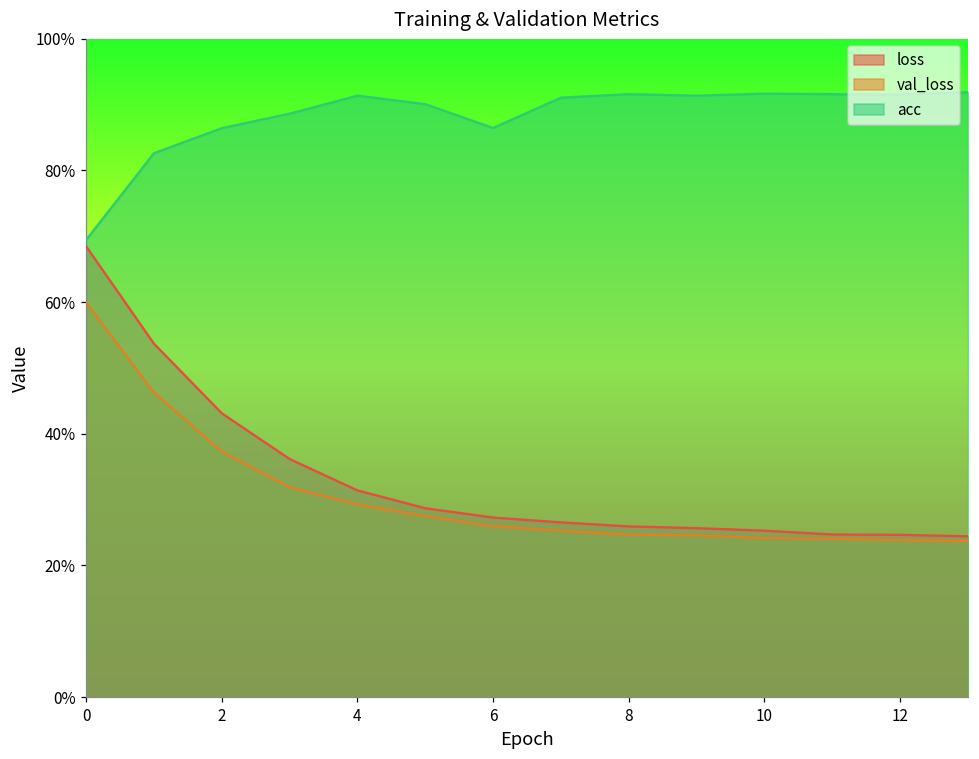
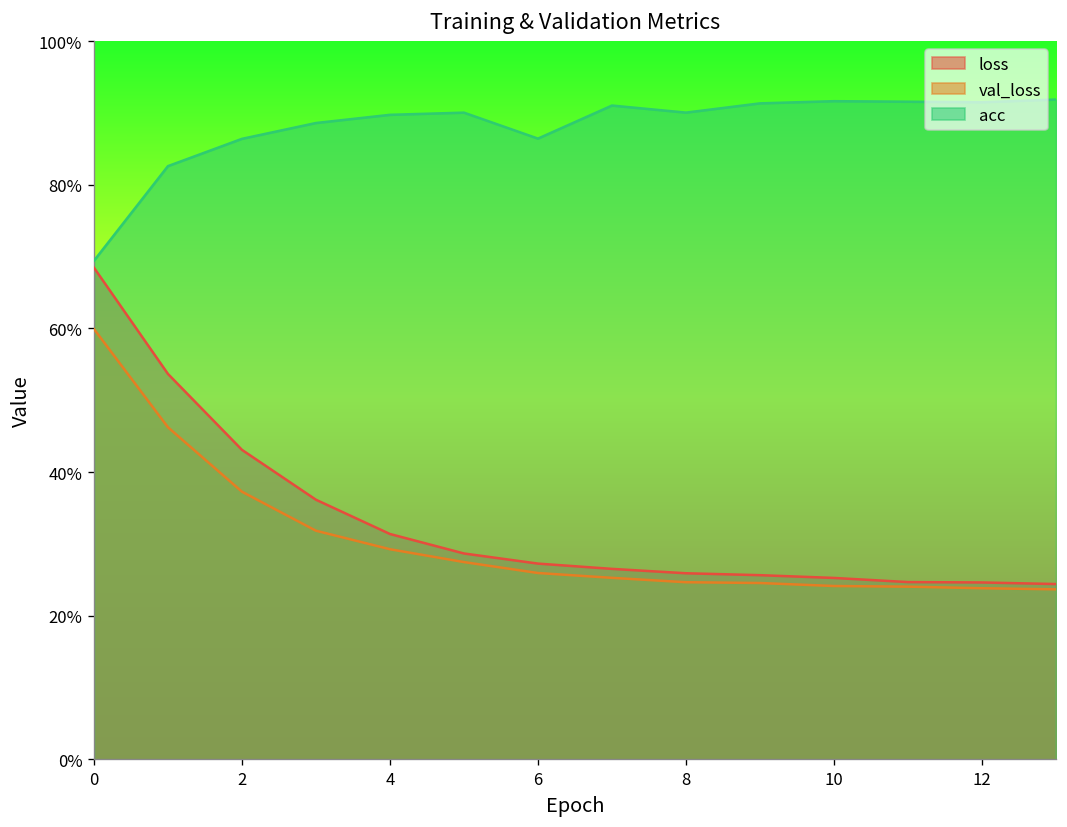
acc, 4: 91% -> 90%
acc, 8: 92% -> 90%
